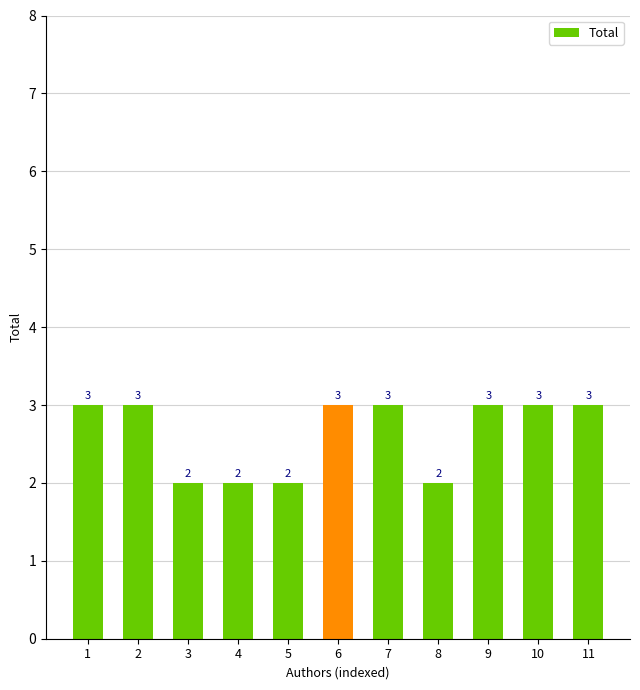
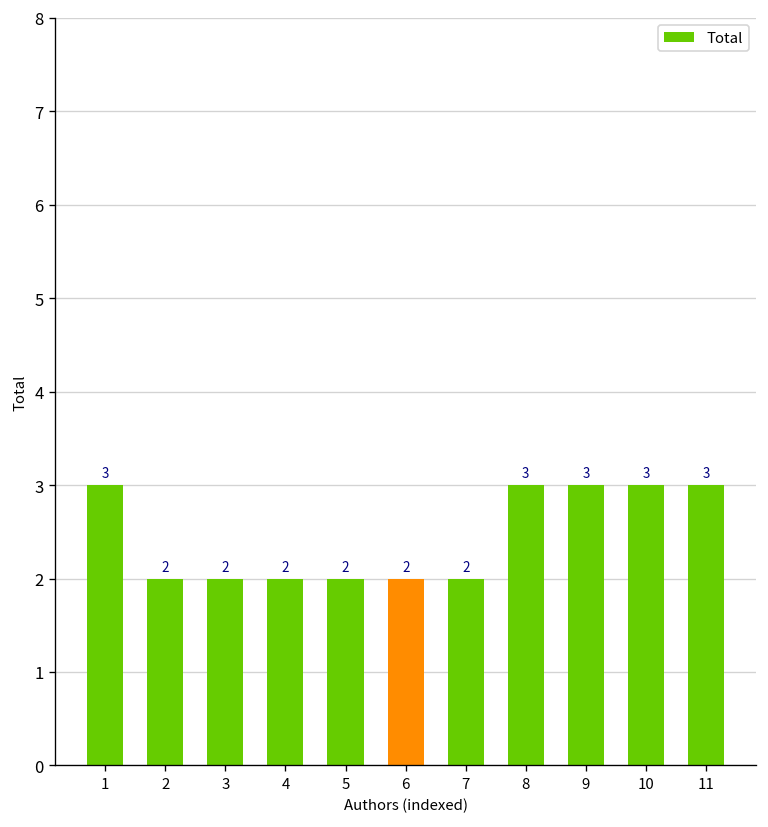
2: 3 -> 2
6: 3 -> 2
7: 3 -> 2
8: 2 -> 3
